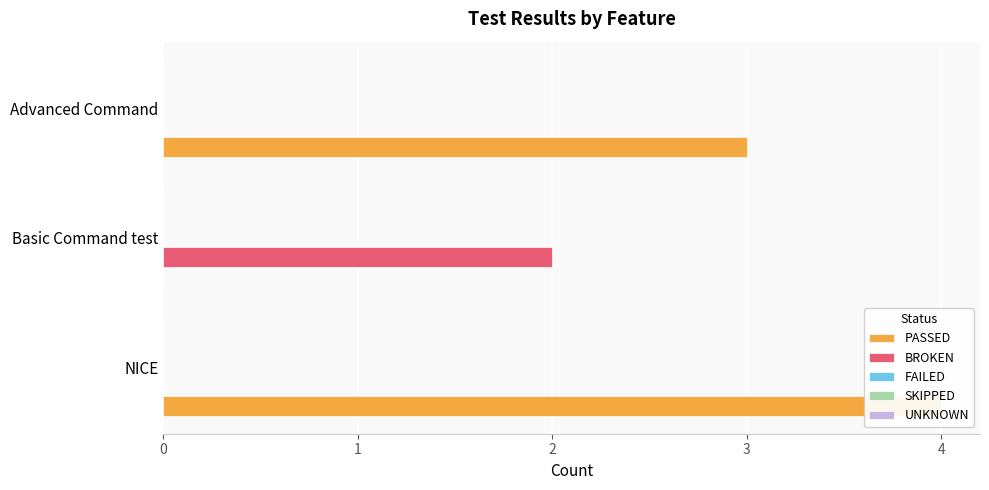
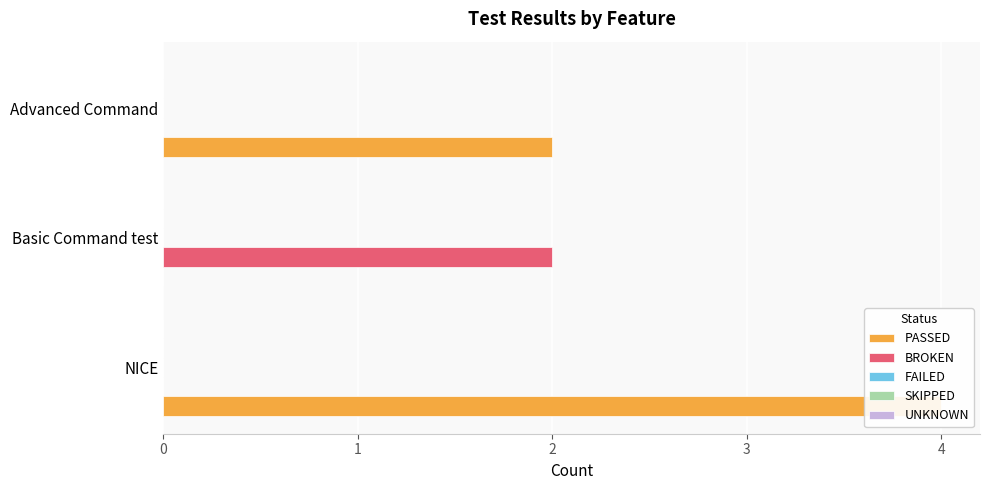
PASSED, Advanced Command: 3 -> 2
